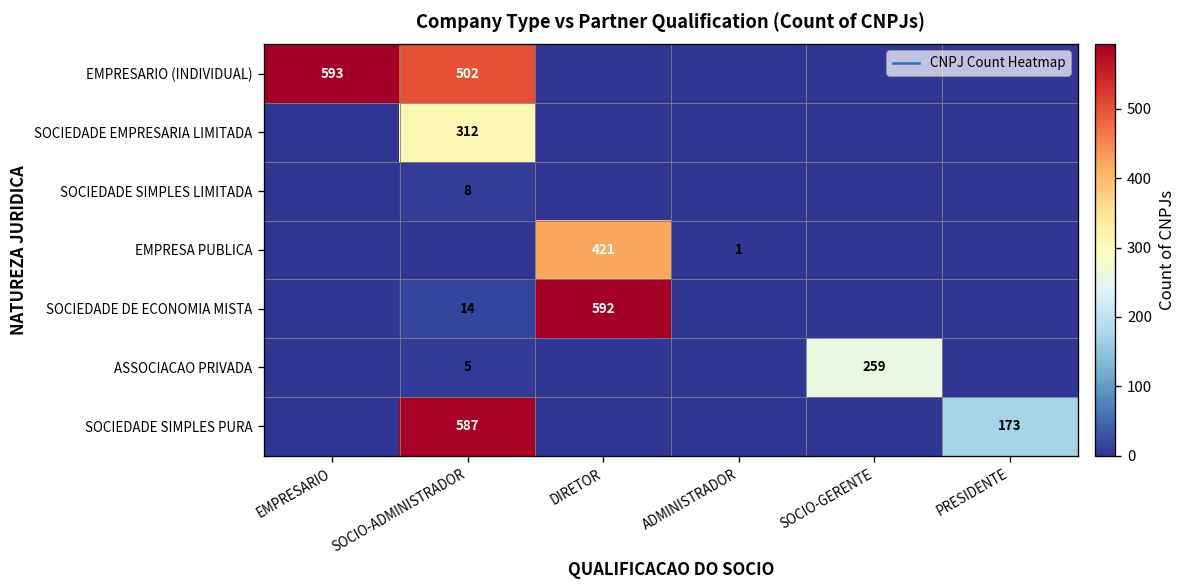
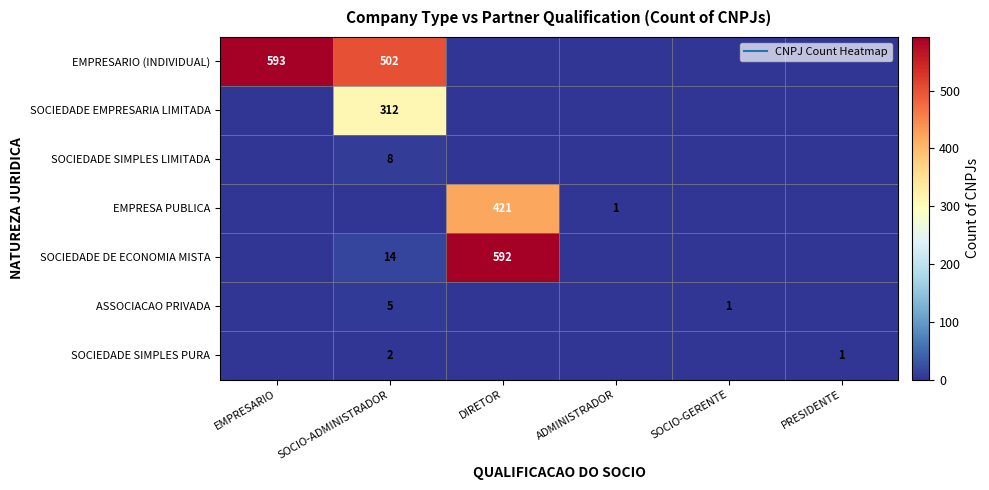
ASSOCIACAO PRIVADA, SOCIO-GERENTE: 259 -> 1
SOCIEDADE SIMPLES PURA, SOCIO-ADMINISTRADOR: 587 -> 2
SOCIEDADE SIMPLES PURA, PRESIDENTE: 173 -> 1
